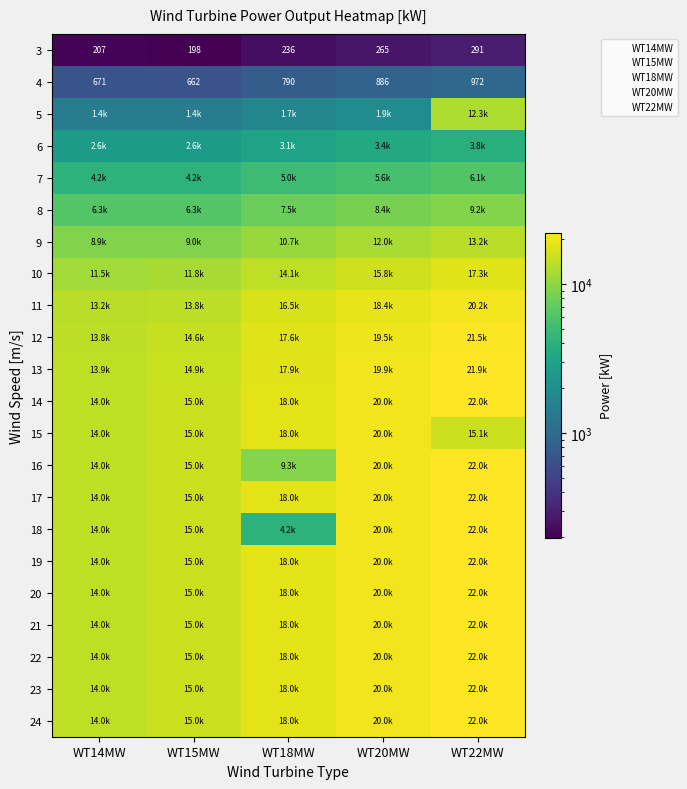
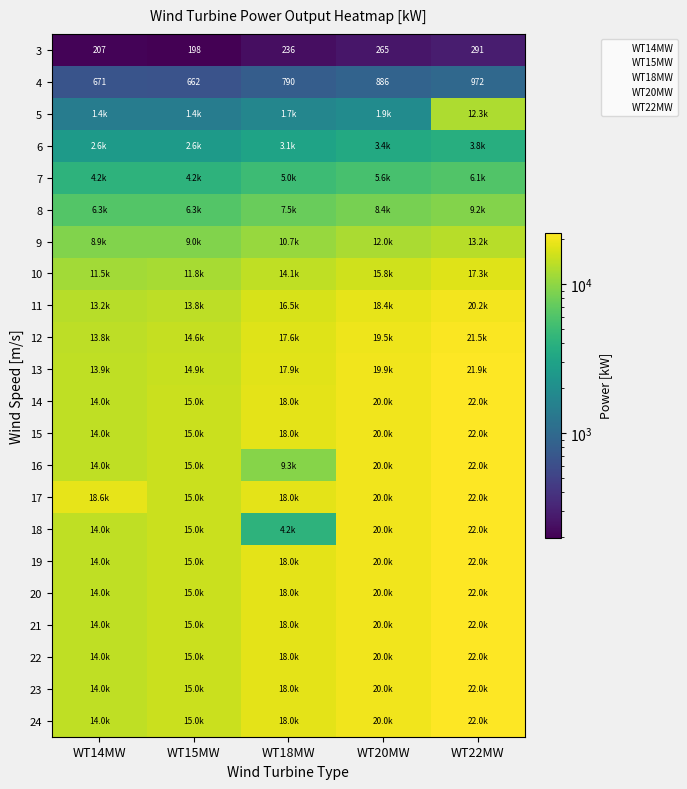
15, WT22MW: 15.1k -> 22.0k
17, WT14MW: 14.0k -> 18.6k
